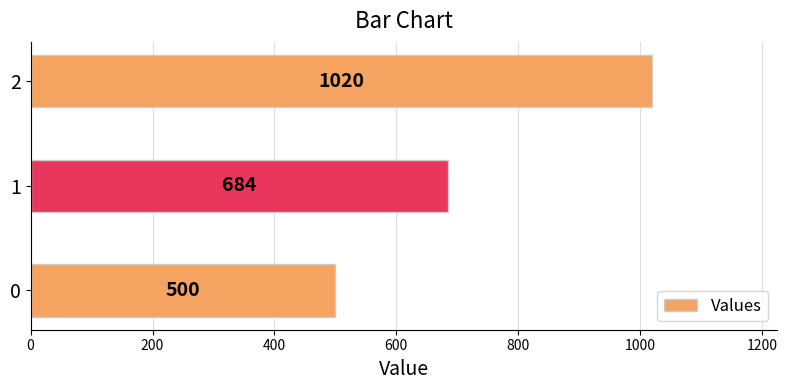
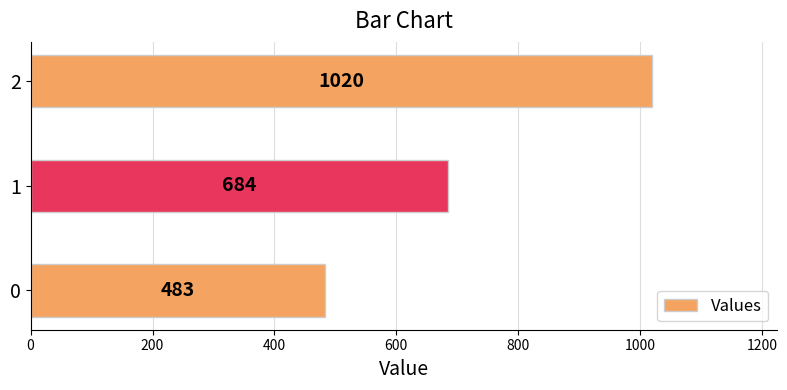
0: 500 -> 483
